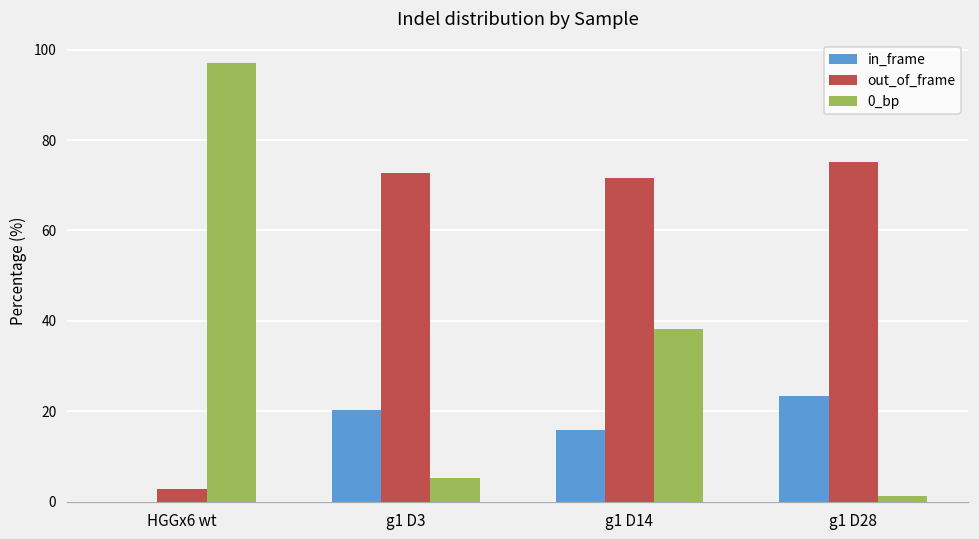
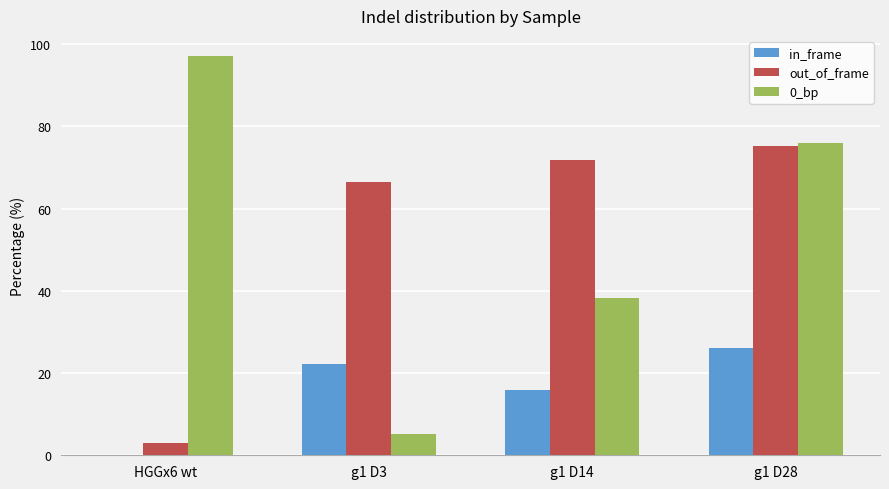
in_frame, g1 D3: 20 -> 22
out_of_frame, g1 D3: 73 -> 67
in_frame, g1 D28: 23 -> 26
0_bp, g1 D28: 1 -> 76
